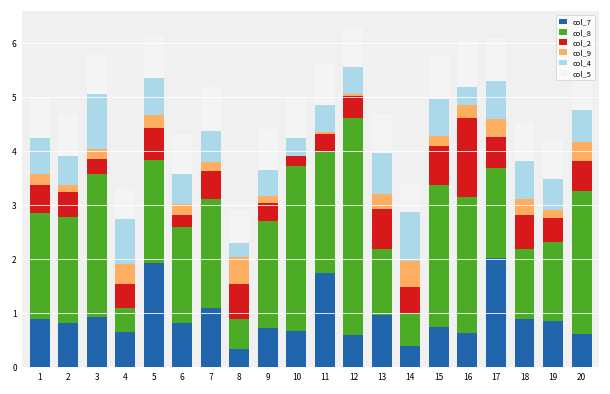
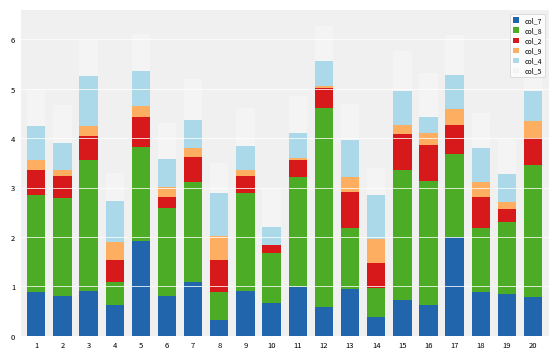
col_2, 3: 0.3 -> 0.5
col_4, 8: 0.3 -> 0.9
col_7, 9: 0.7 -> 0.9
col_8, 10: 3.1 -> 1.0
col_7, 11: 1.7 -> 1.0
col_2, 16: 1.5 -> 0.7
col_2, 19: 0.5 -> 0.3
col_7, 20: 0.6 -> 0.8
